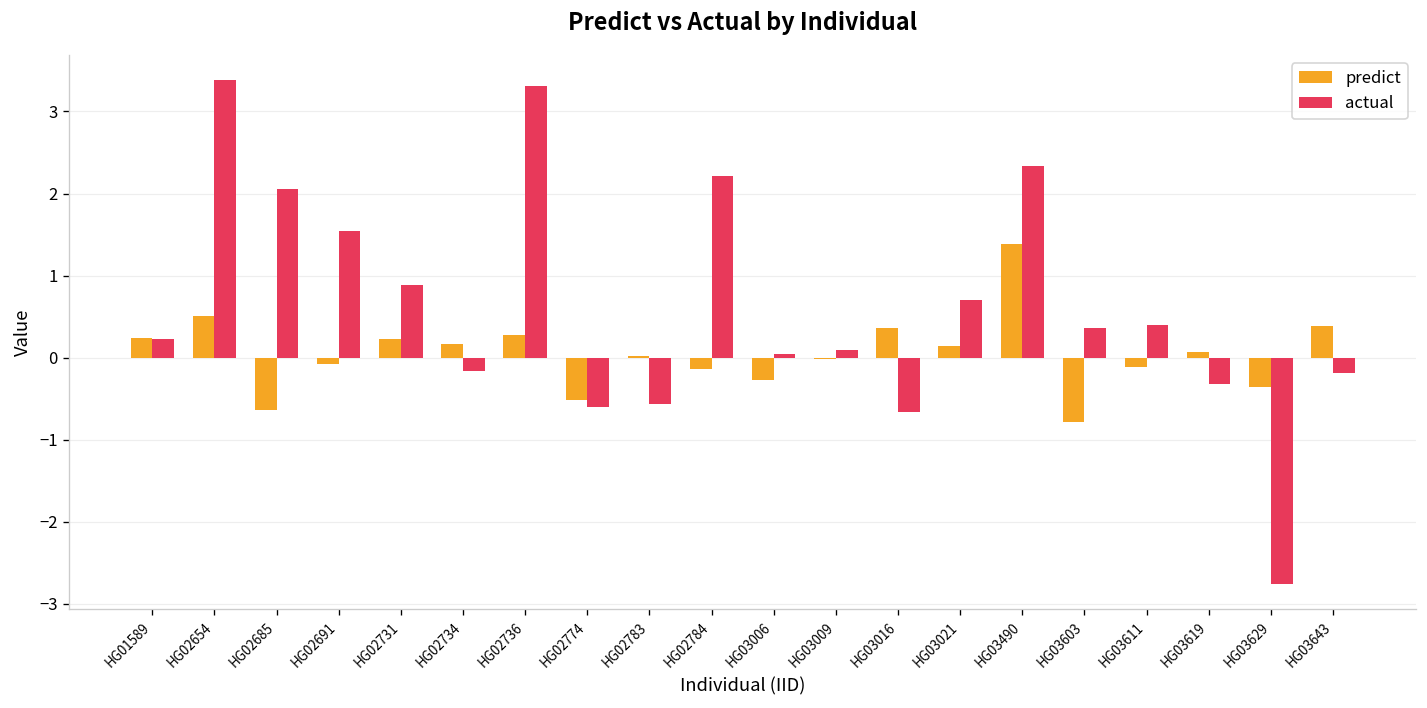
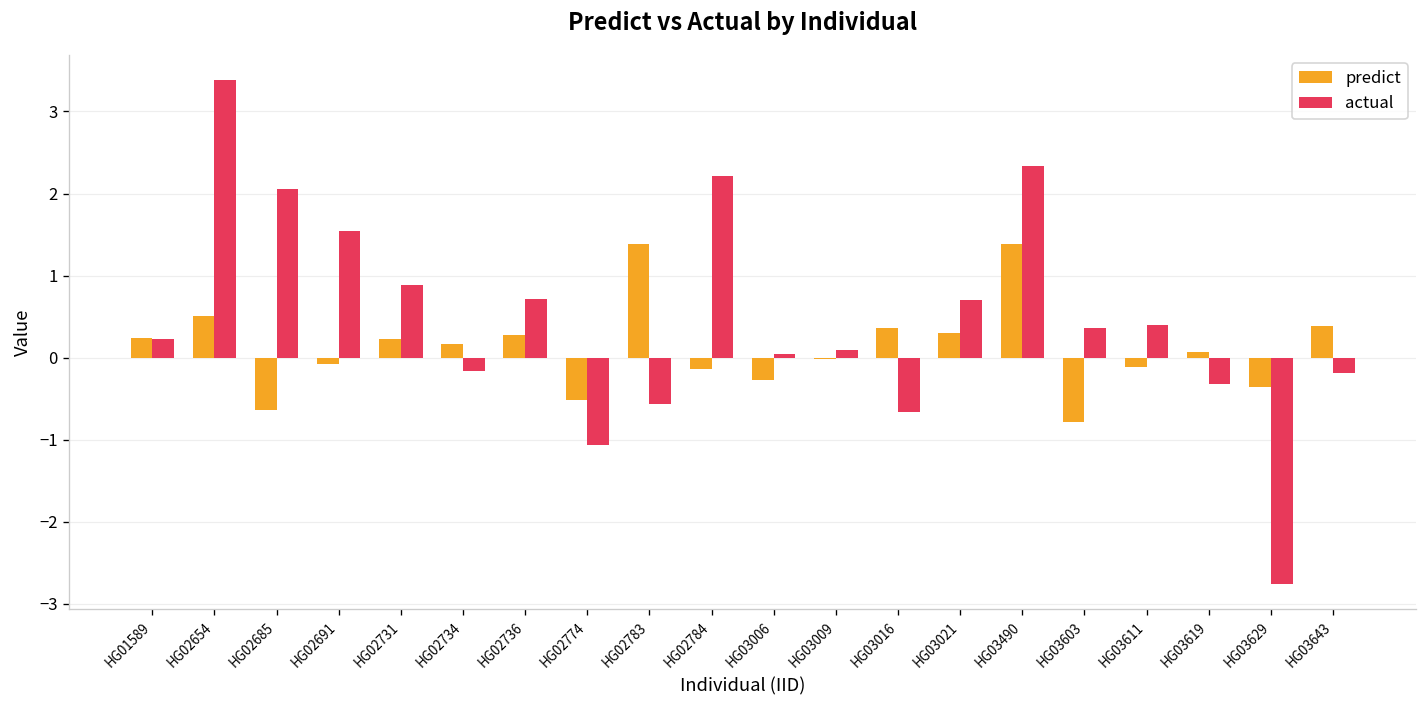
actual, HG02736: 3.3 -> 0.7
actual, HG02774: -0.6 -> -1.1
predict, HG02783: 0.0 -> 1.4
predict, HG03021: 0.1 -> 0.3
